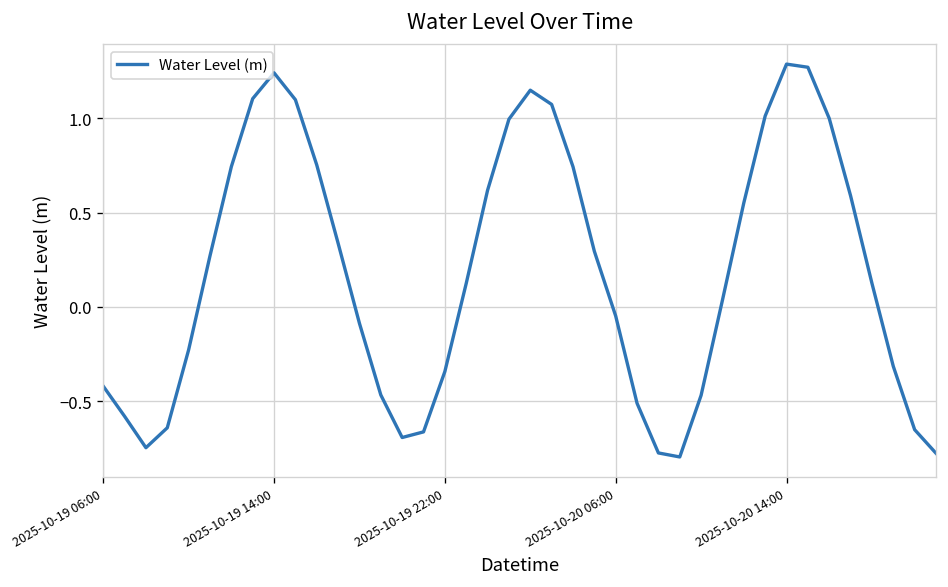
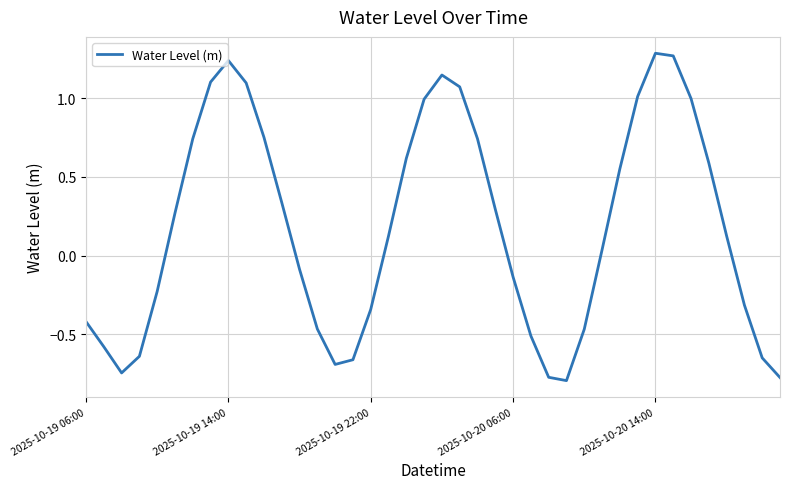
2025-10-20 06:00: -0.05 -> -0.14
